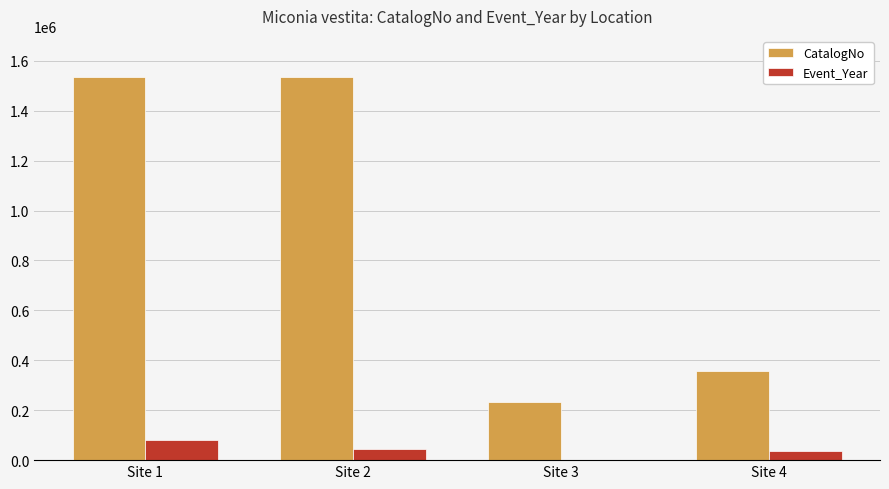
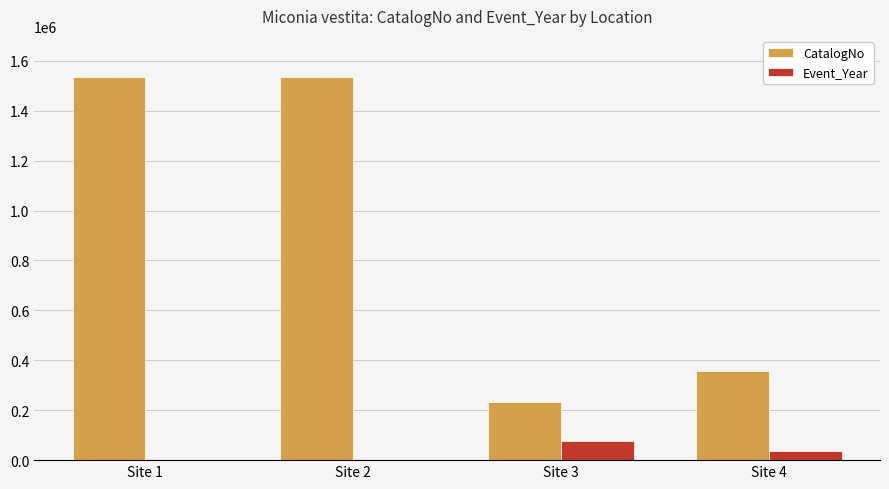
Event_Year, Site 1: 80000 -> 0
Event_Year, Site 2: 50000 -> 0
Event_Year, Site 3: 0 -> 70000
